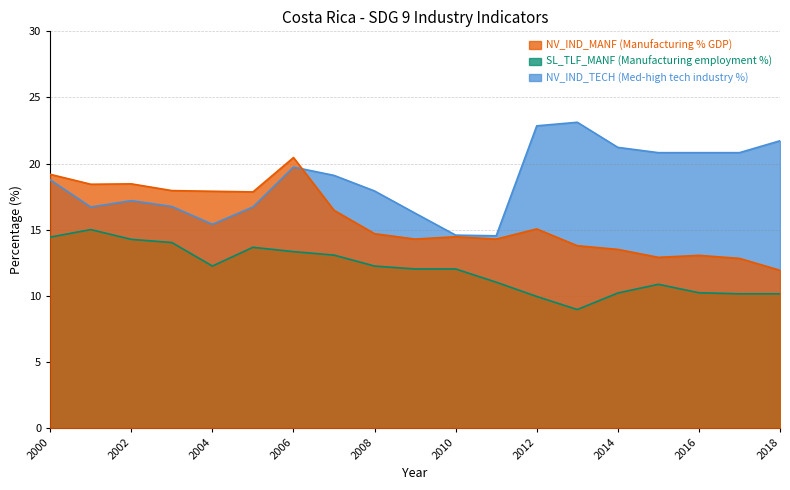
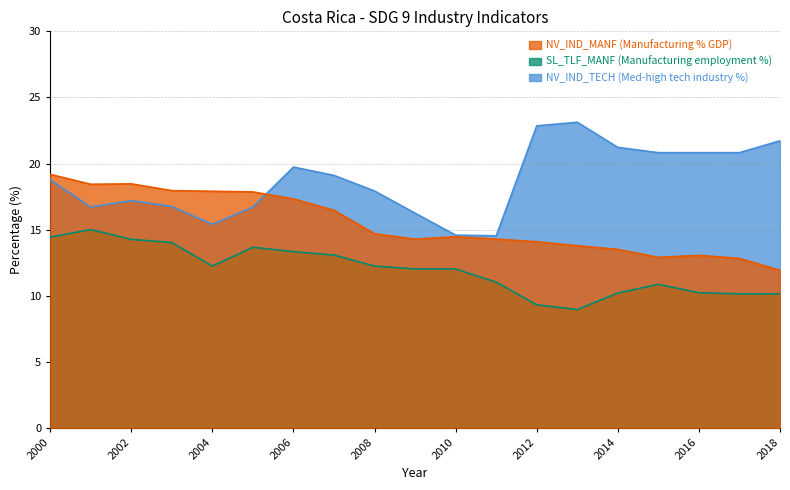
NV_IND_MANF (Manufacturing % GDP), 2006: 20.5 -> 17.3
NV_IND_MANF (Manufacturing % GDP), 2012: 15.1 -> 14.1
SL_TLF_MANF (Manufacturing employment %), 2012: 9.9 -> 9.3
